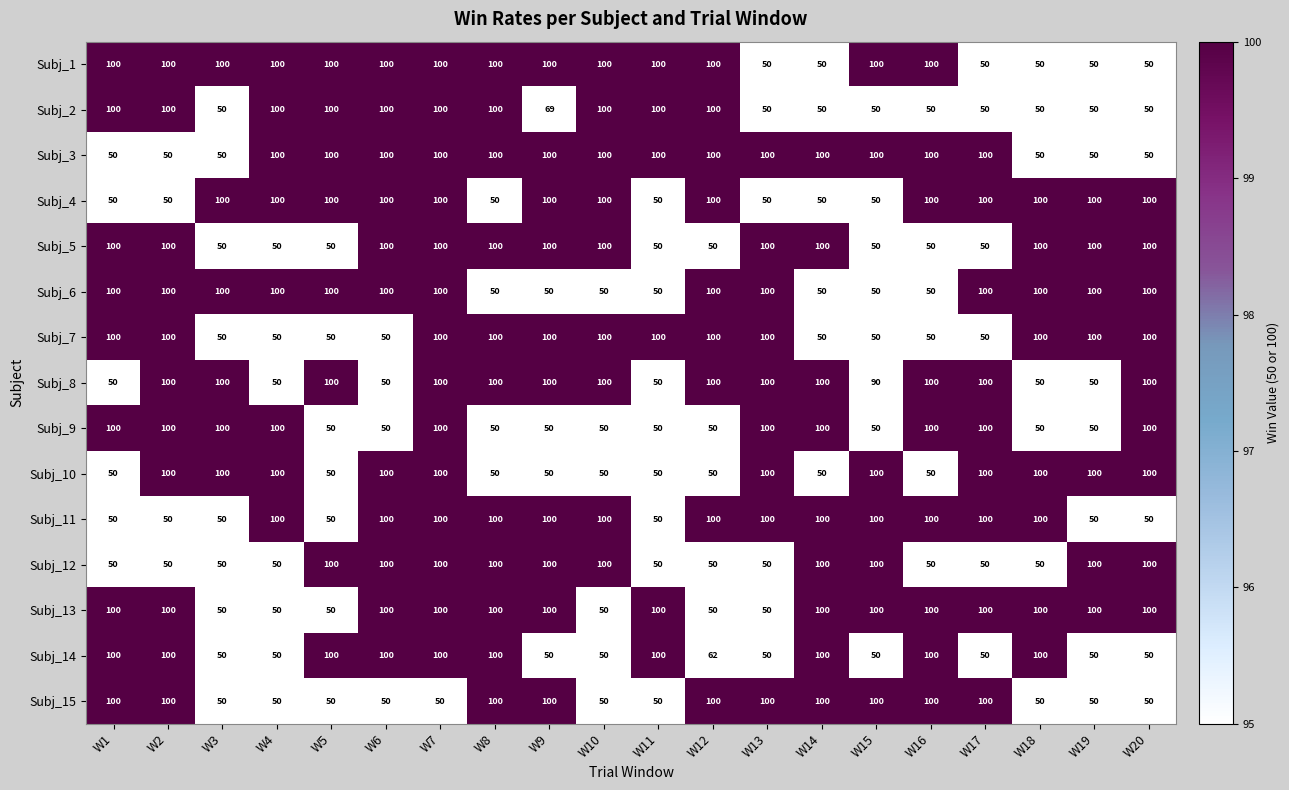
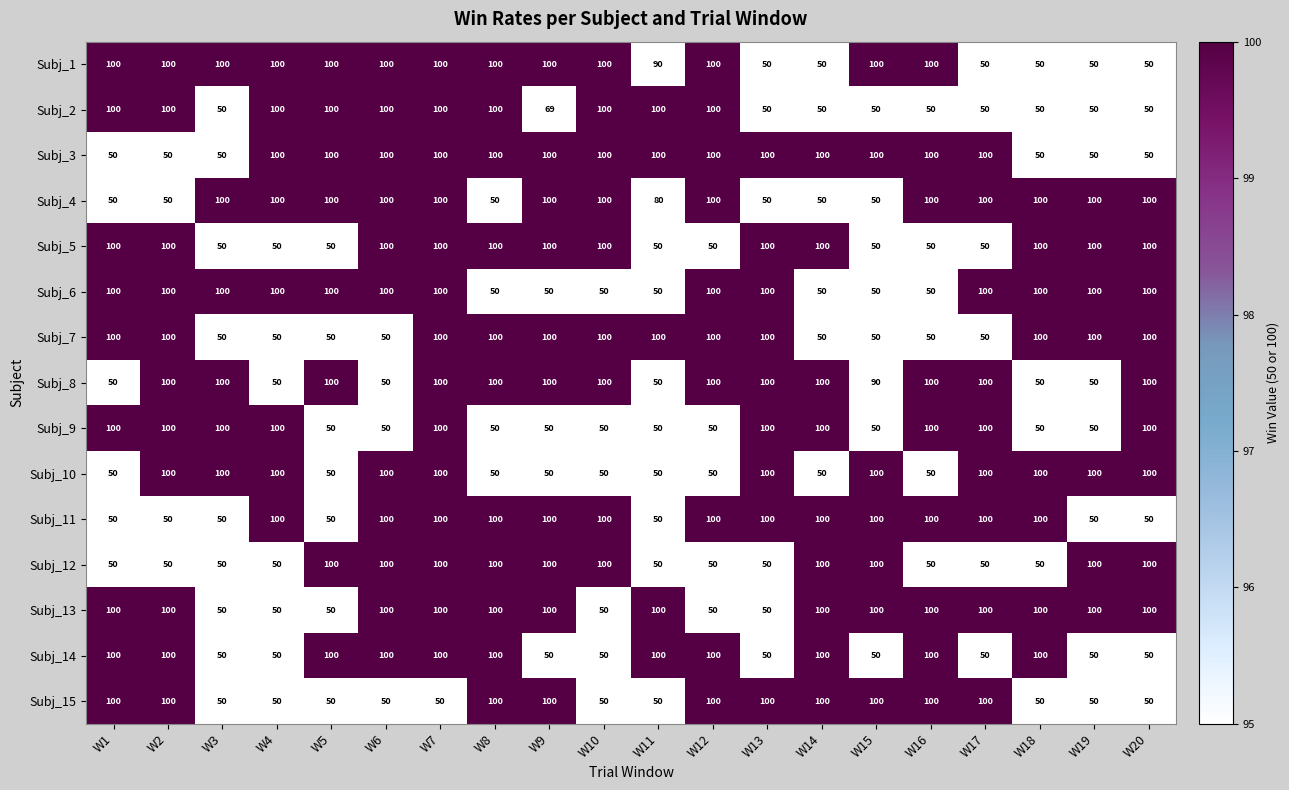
Subj_1, W11: 100 -> 90
Subj_4, W11: 50 -> 80
Subj_14, W12: 62 -> 100
